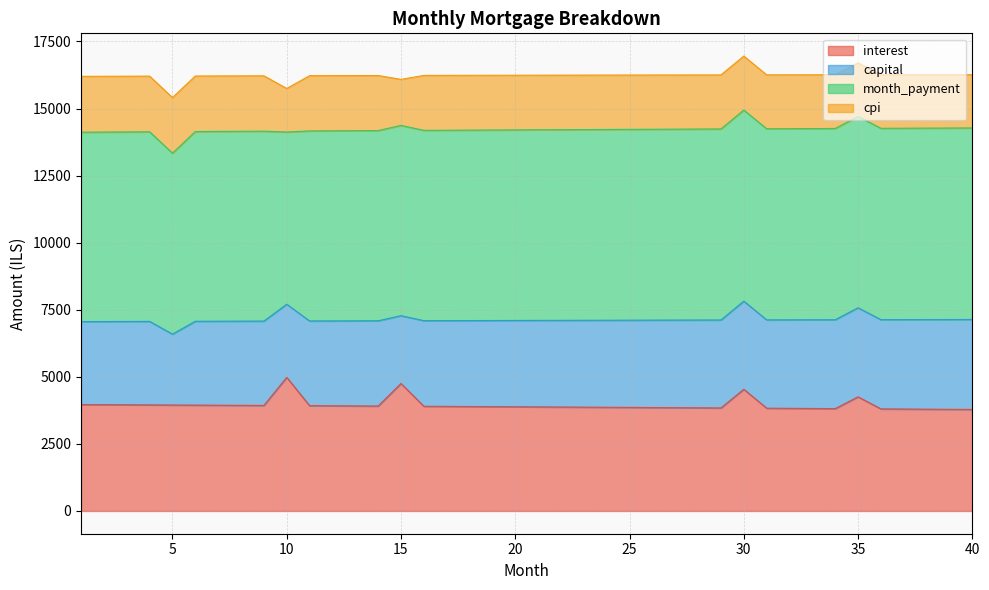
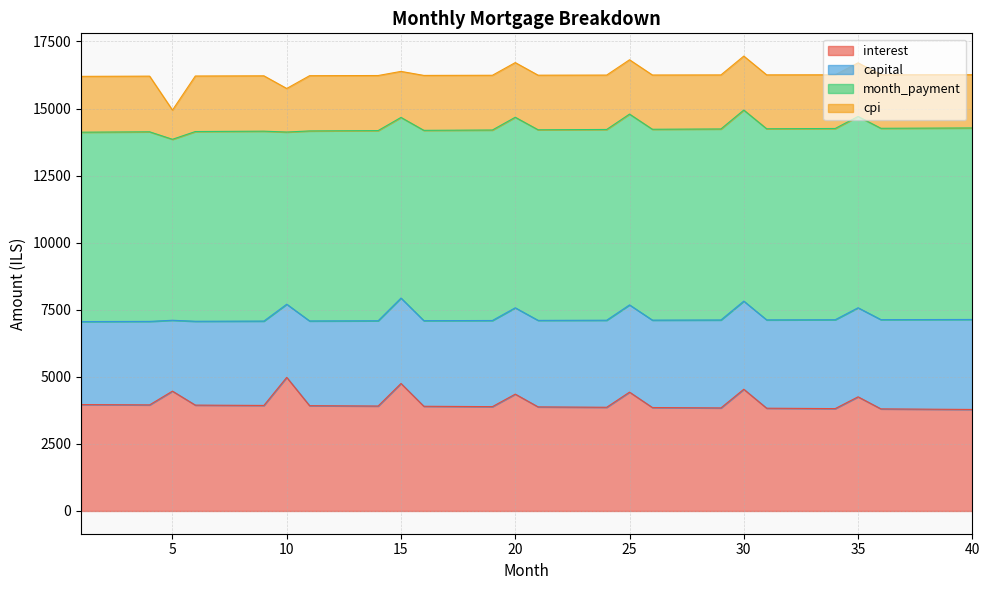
interest, 5: 4000 -> 4500
cpi, 5: 2100 -> 1100
capital, 15: 2500 -> 3200
month_payment, 15: 7100 -> 6700
interest, 20: 3900 -> 4400
interest, 25: 3900 -> 4400
